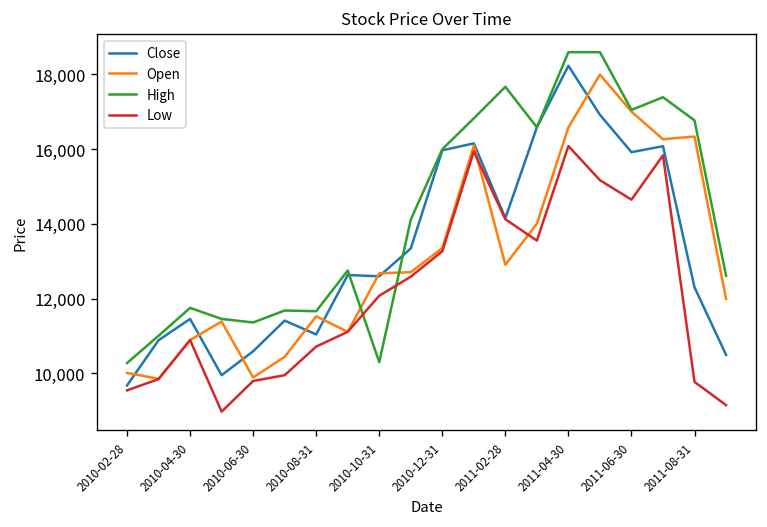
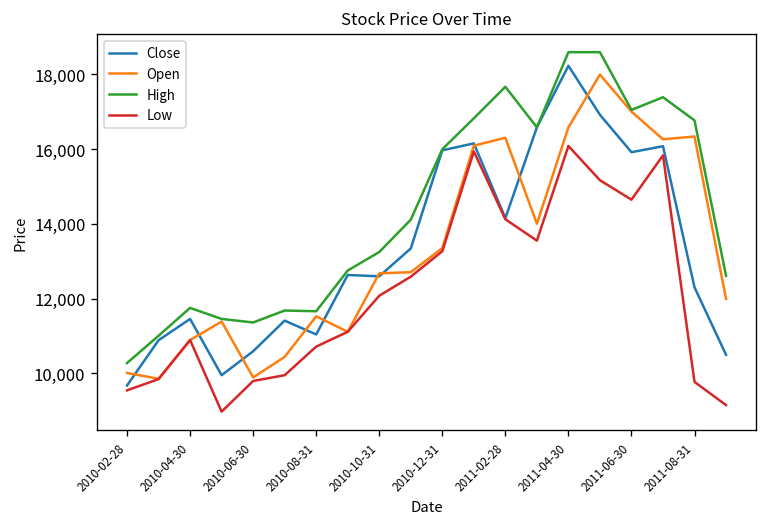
High, 2010-10-31: 10,300 -> 13,200
Open, 2011-02-28: 12,900 -> 16,300
